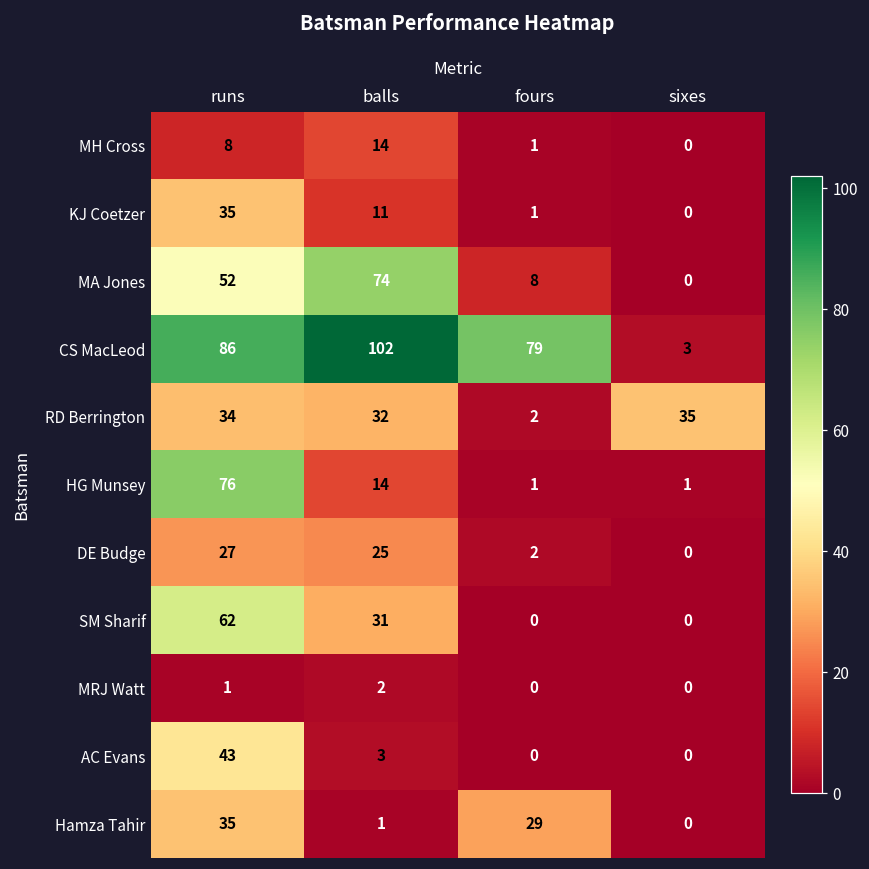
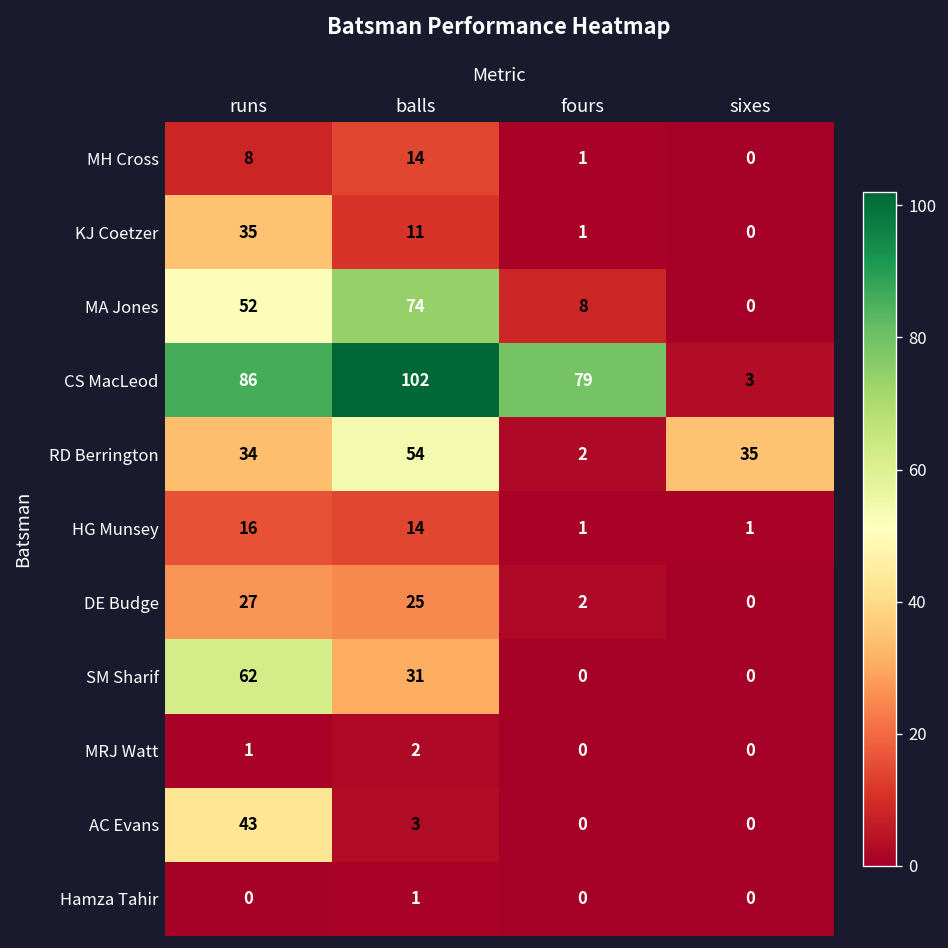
RD Berrington, balls: 32 -> 54
HG Munsey, runs: 76 -> 16
Hamza Tahir, runs: 35 -> 0
Hamza Tahir, fours: 29 -> 0
